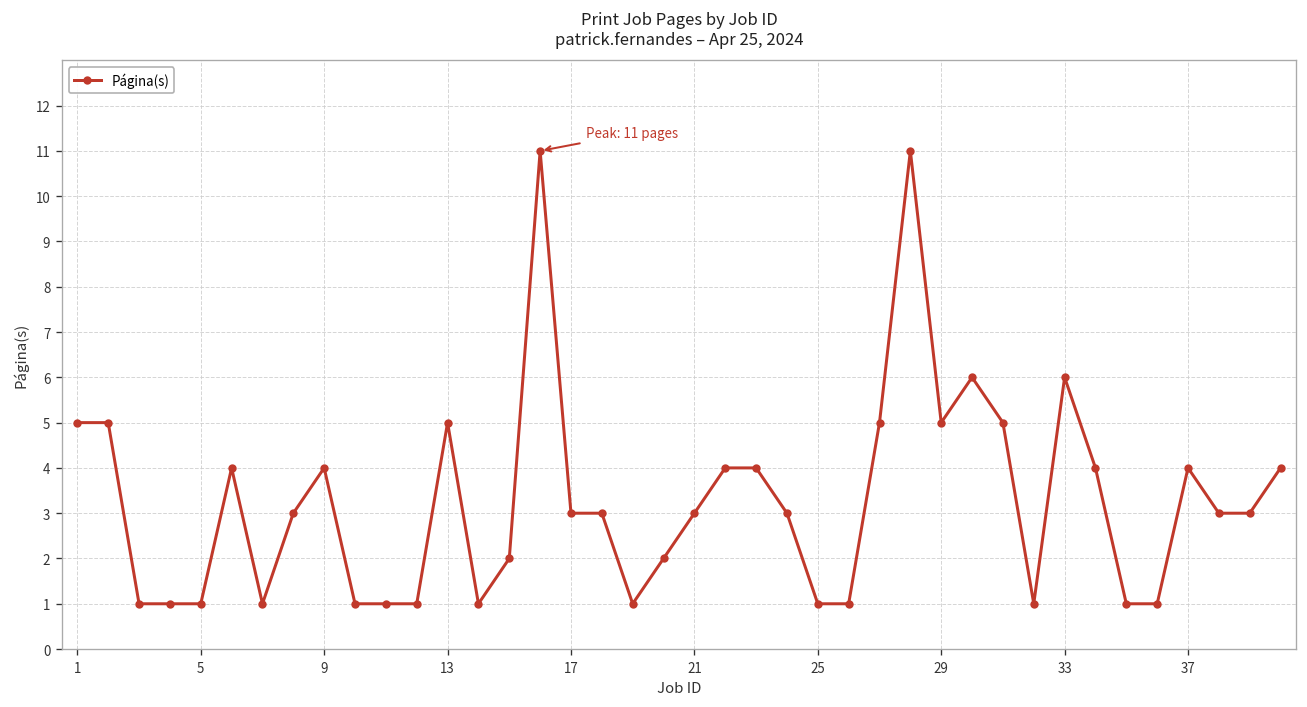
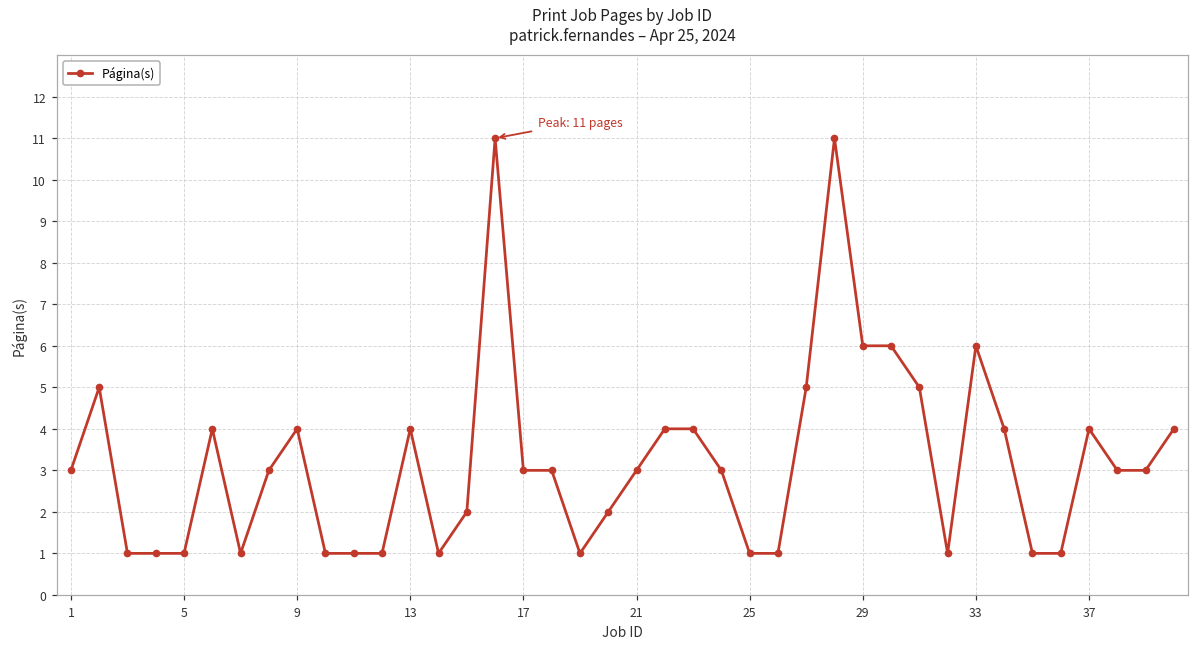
1: 5 -> 3
13: 5 -> 4
29: 5 -> 6
